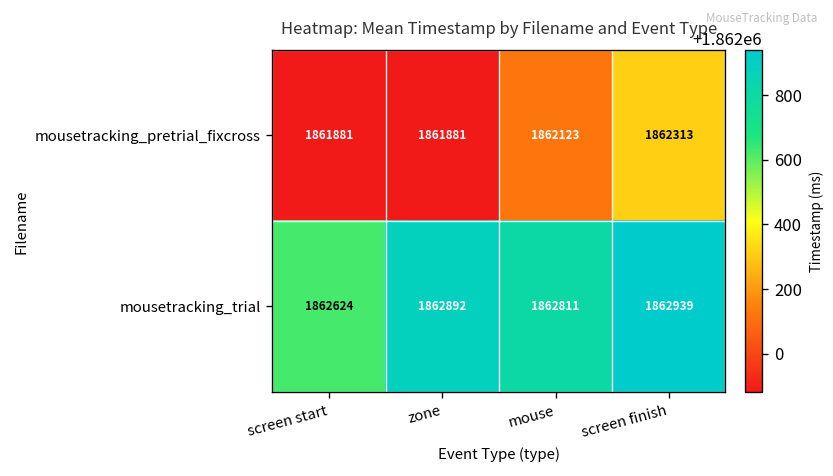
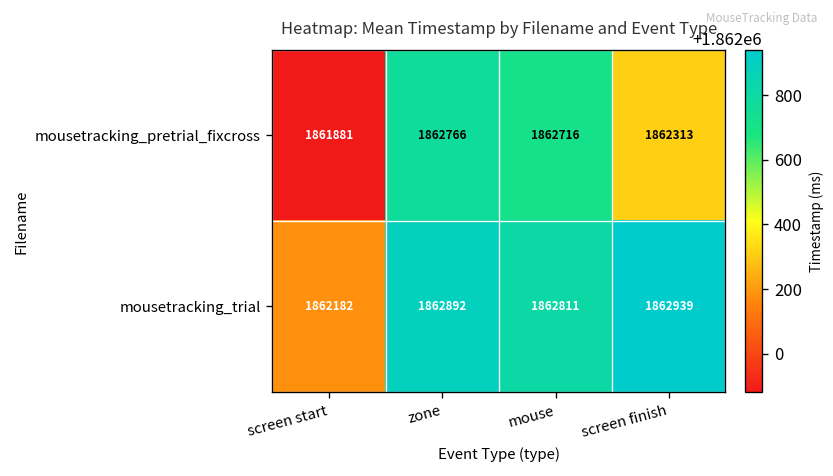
mousetracking_pretrial_fixcross, zone: 1861881 -> 1862766
mousetracking_pretrial_fixcross, mouse: 1862123 -> 1862716
mousetracking_trial, screen start: 1862624 -> 1862182
